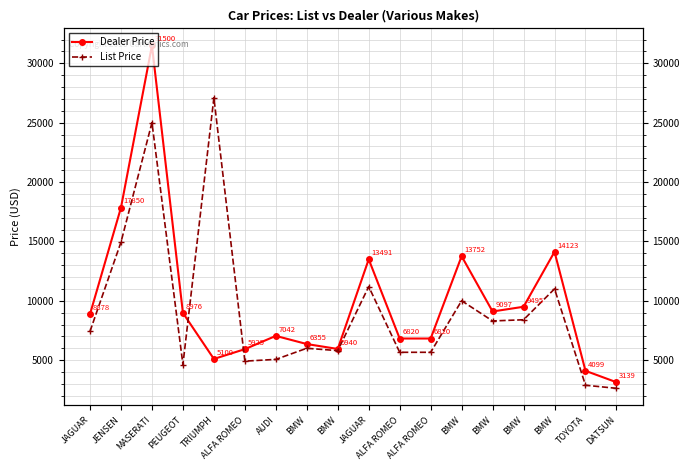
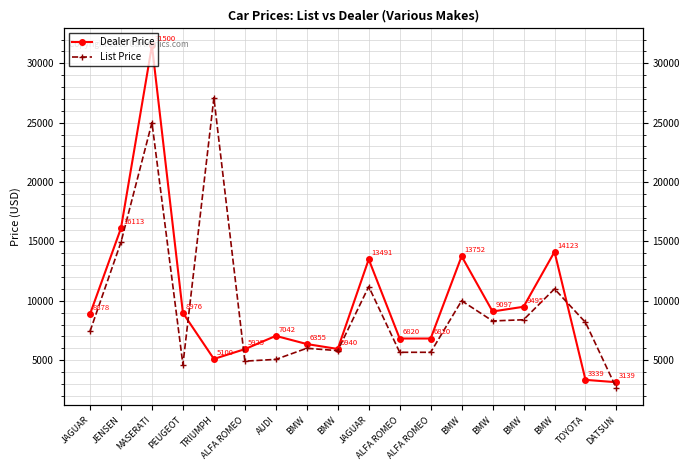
Dealer Price, JENSEN: 17850 -> 16113
Dealer Price, TOYOTA: 4099 -> 3339
List Price, TOYOTA: 2900 -> 8200
